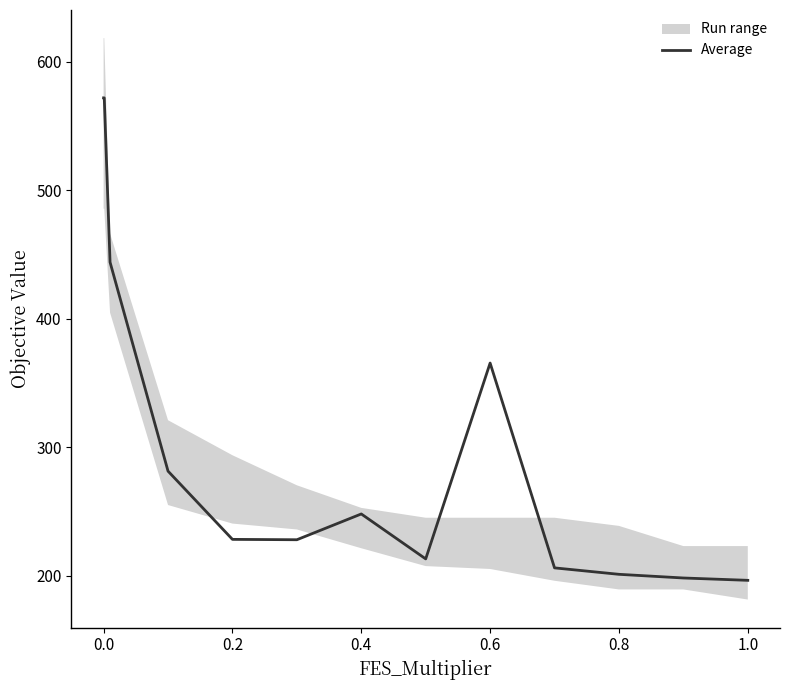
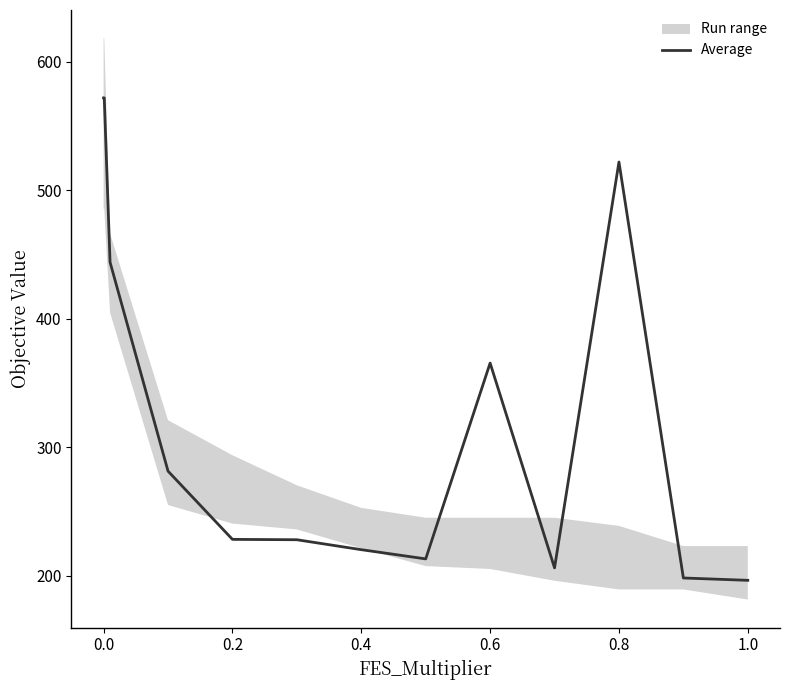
Average, 0.4: 248 -> 220
Average, 0.8: 201 -> 522
